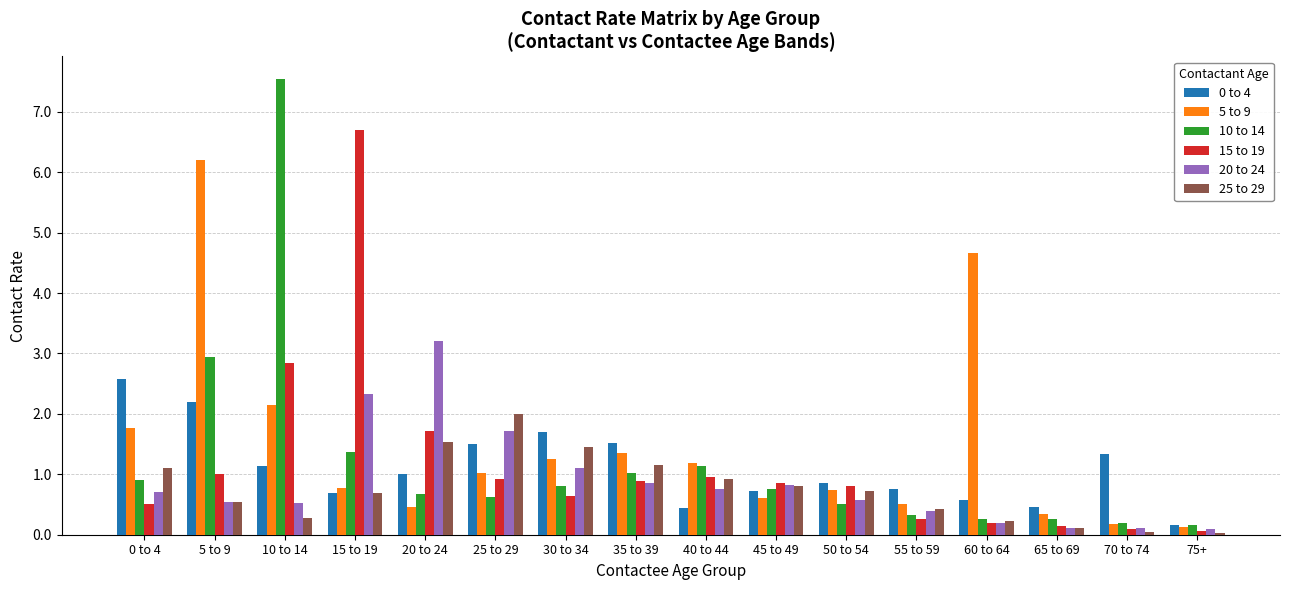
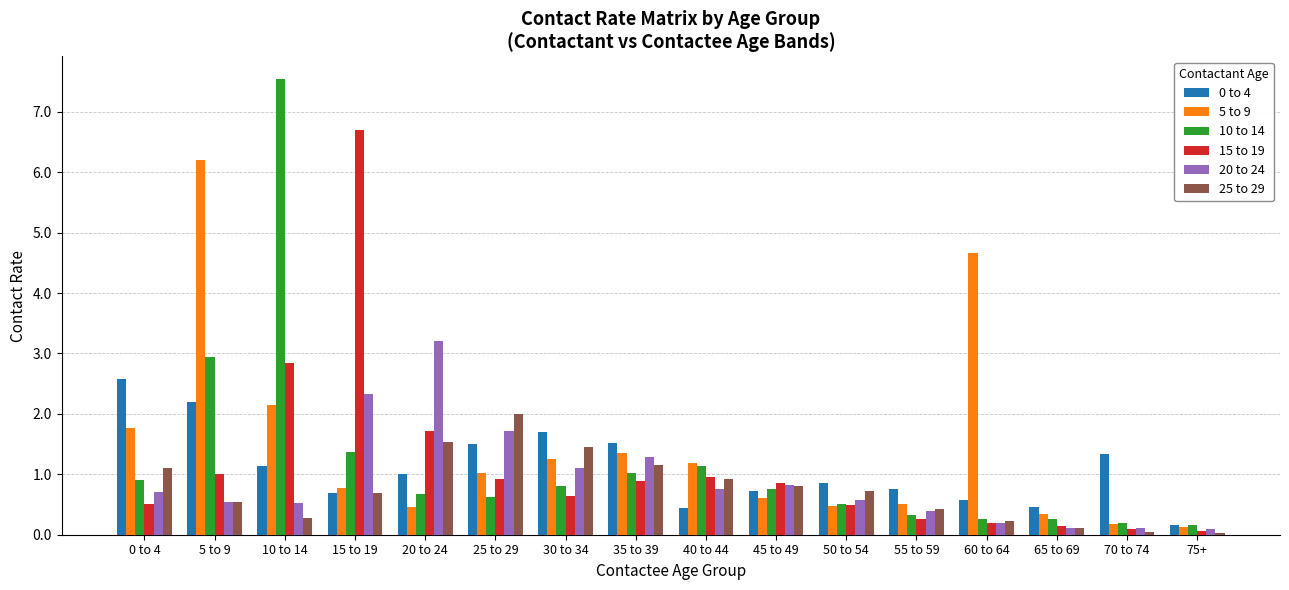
20 to 24, 35 to 39: 0.9 -> 1.3
5 to 9, 50 to 54: 0.7 -> 0.5
15 to 19, 50 to 54: 0.8 -> 0.5
